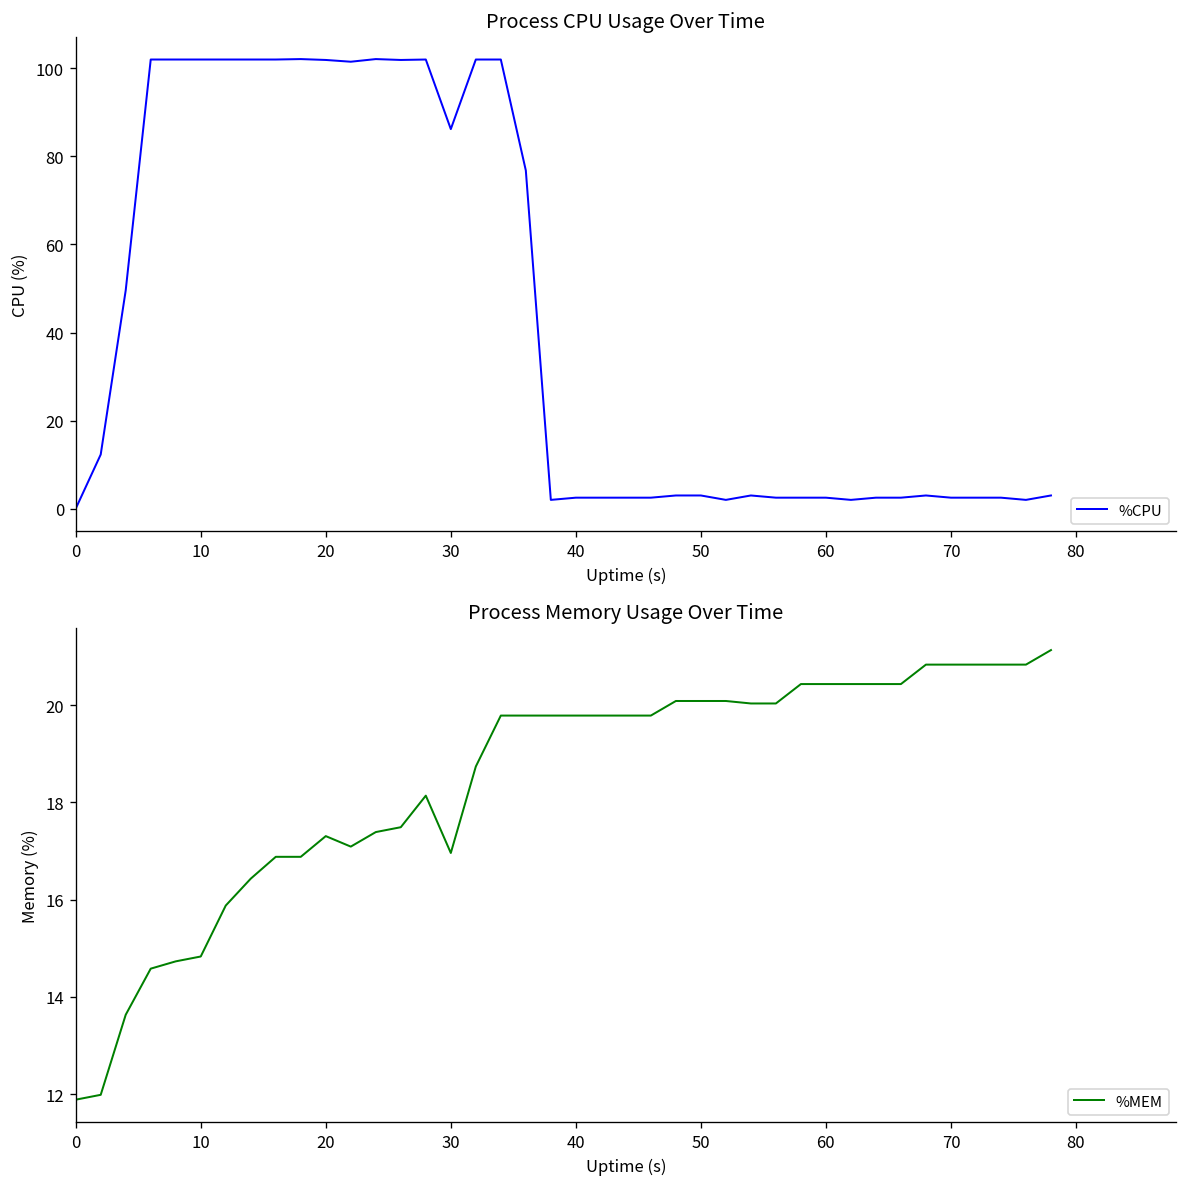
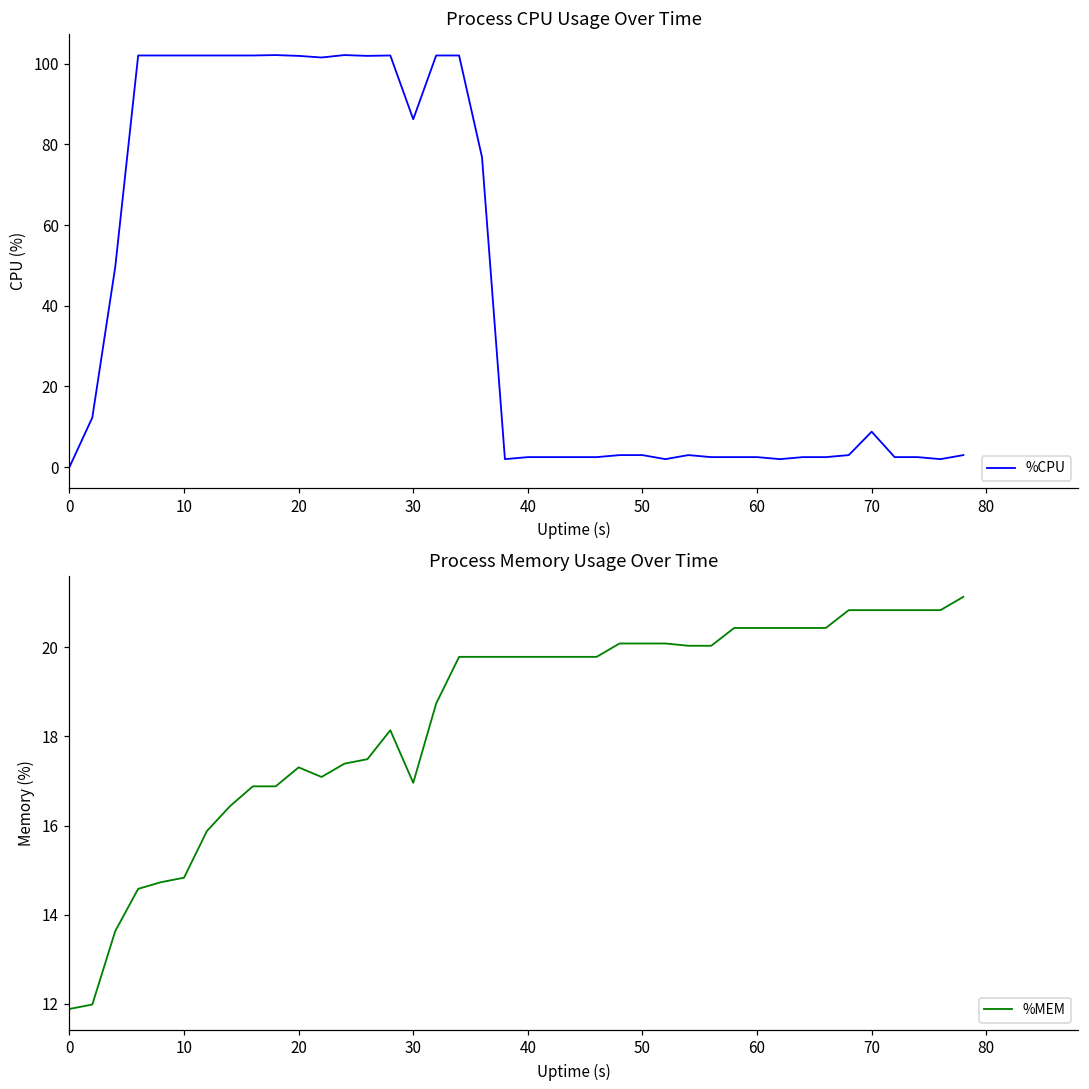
Process CPU Usage Over Time, 70: 3 -> 9
